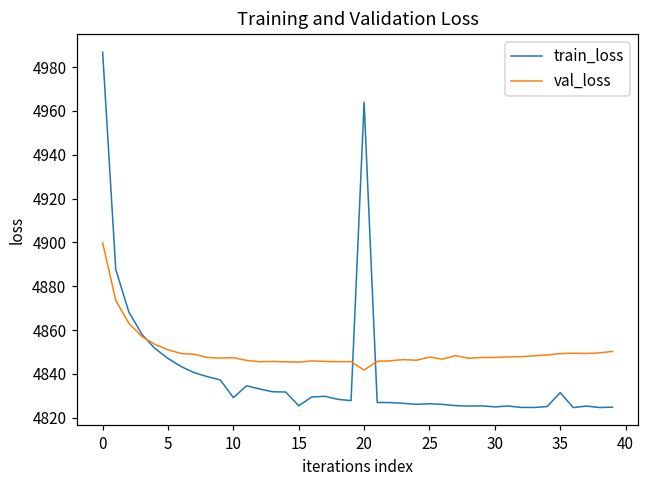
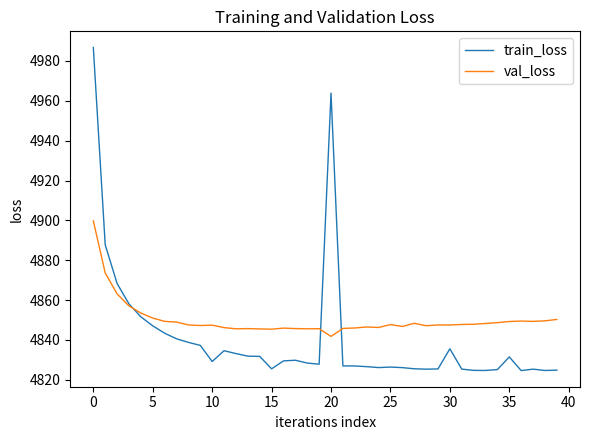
train_loss, 30: 4825 -> 4836
